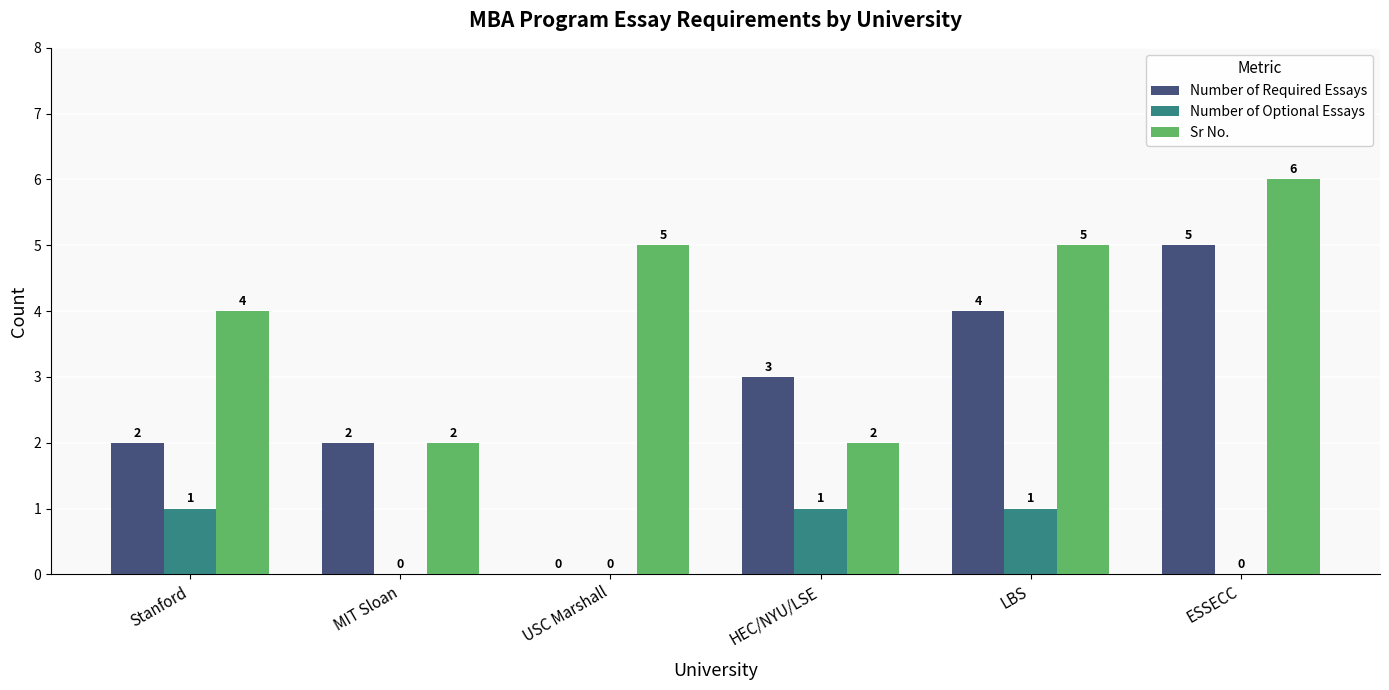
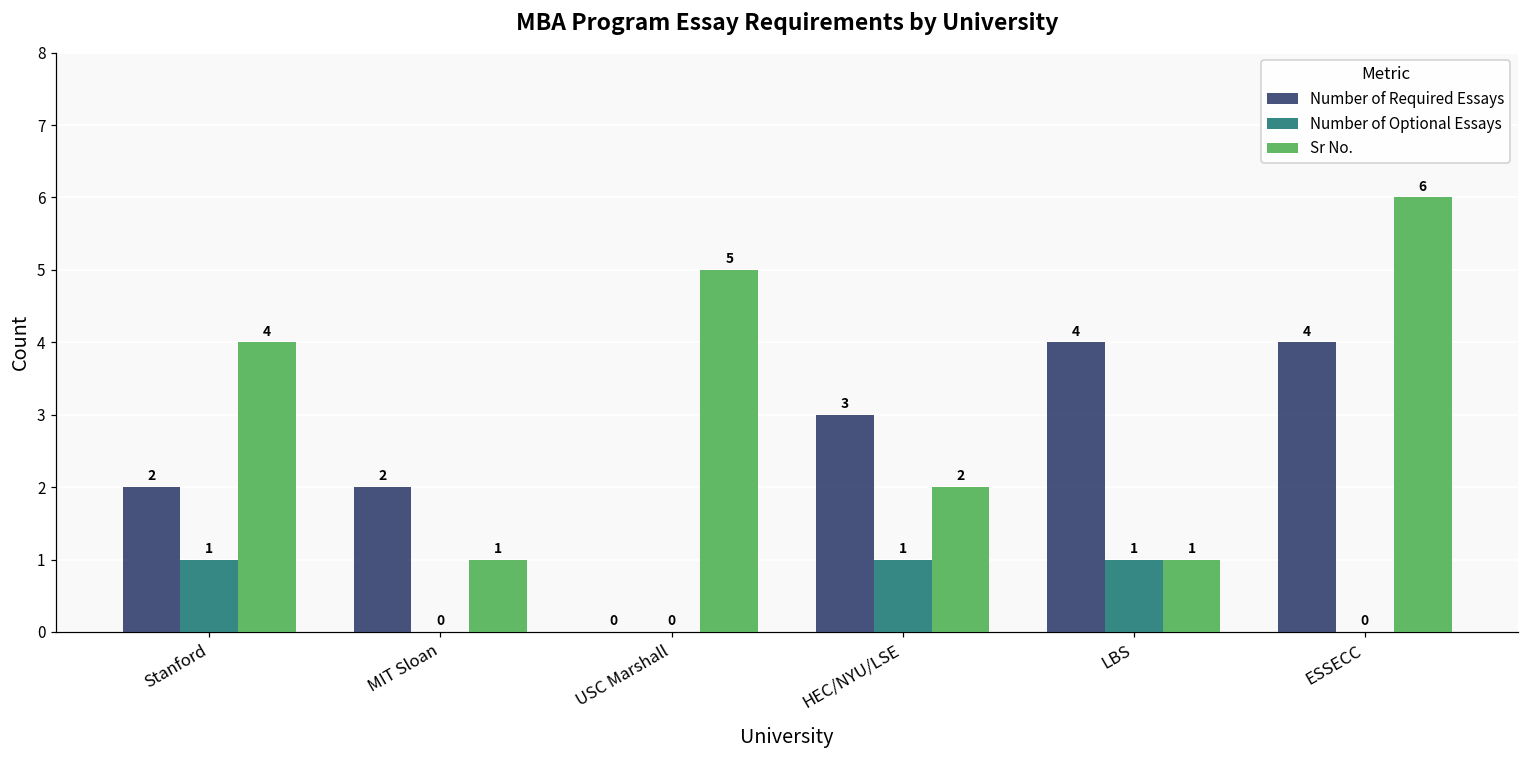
Sr No., MIT Sloan: 2 -> 1
Sr No., LBS: 5 -> 1
Number of Required Essays, ESSECC: 5 -> 4
